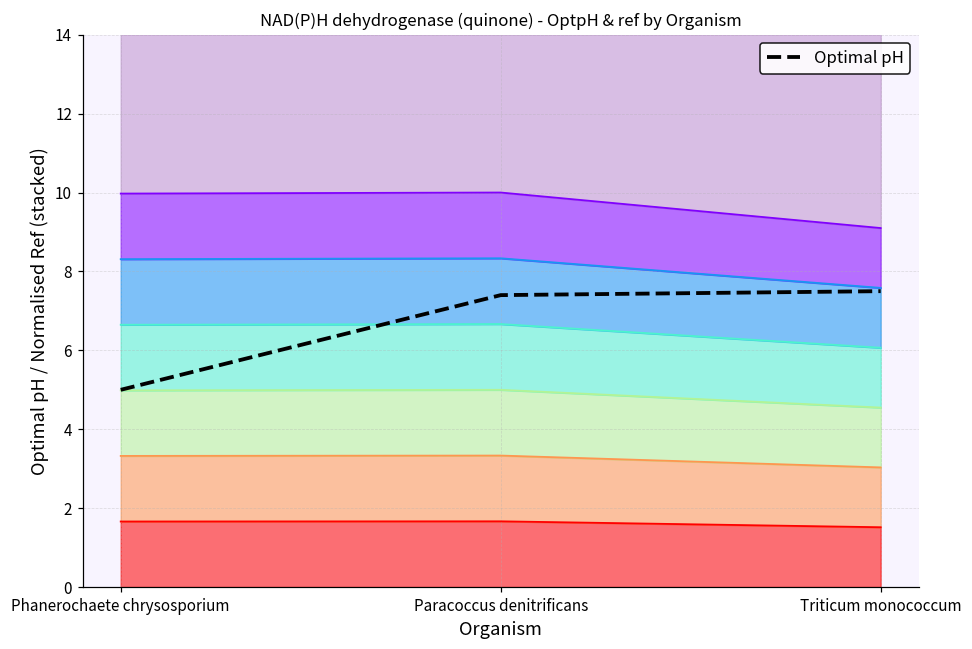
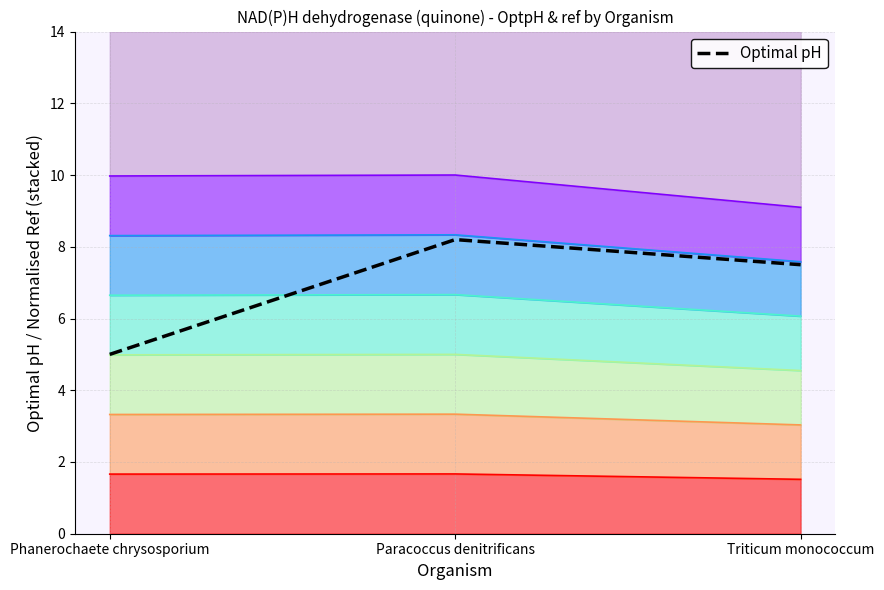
Optimal pH, Paracoccus denitrificans: 7.4 -> 8.2
